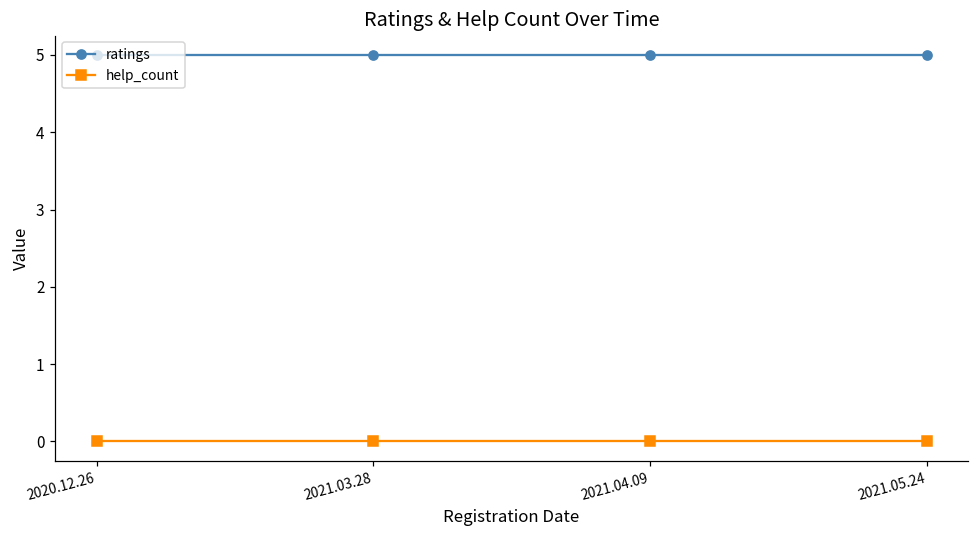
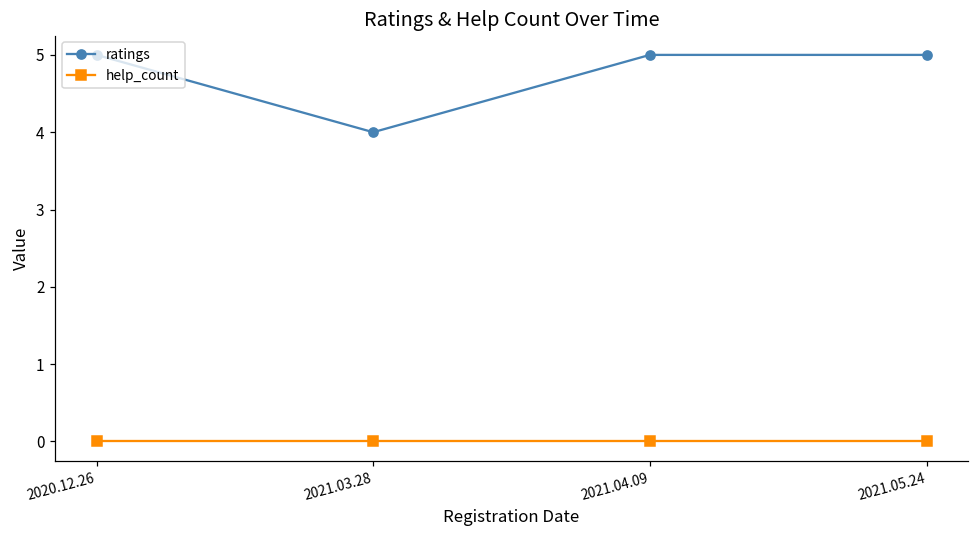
ratings, 2021.03.28: 5 -> 4
